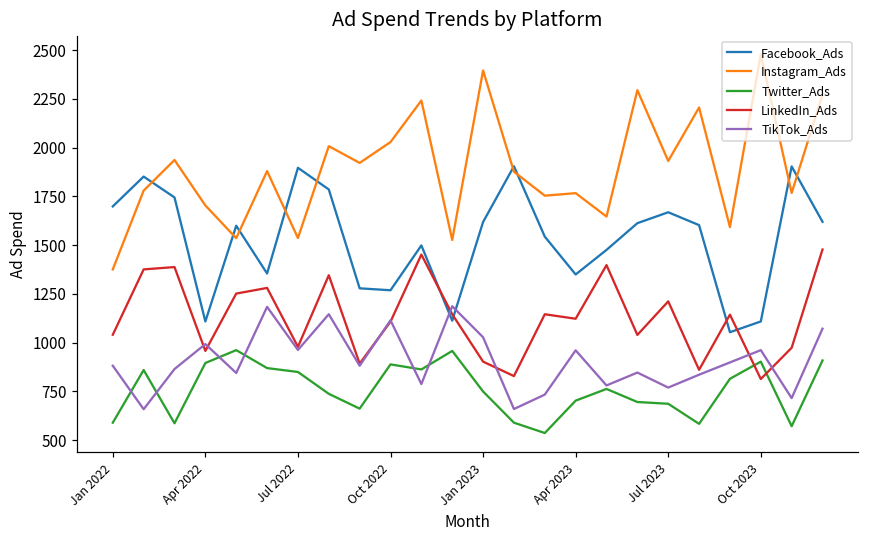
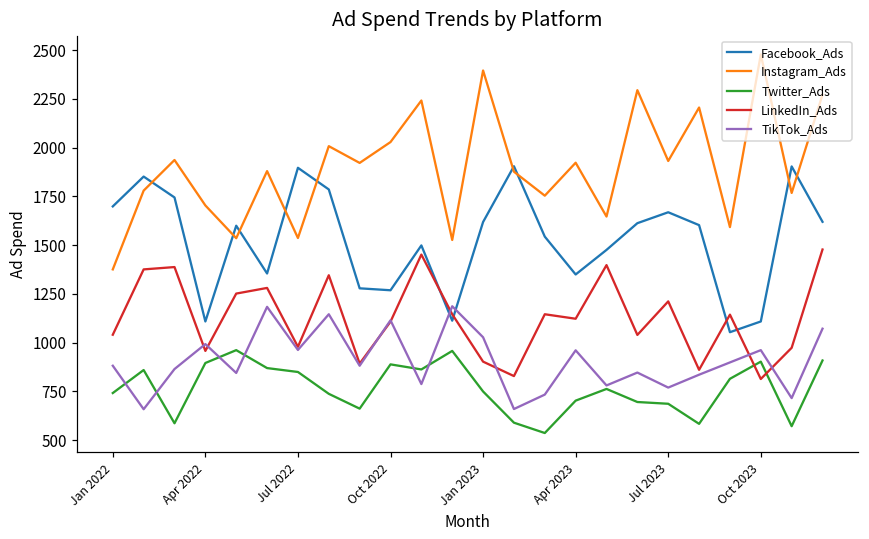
Twitter_Ads, Jan 2022: 590 -> 740
Instagram_Ads, Apr 2023: 1770 -> 1920
